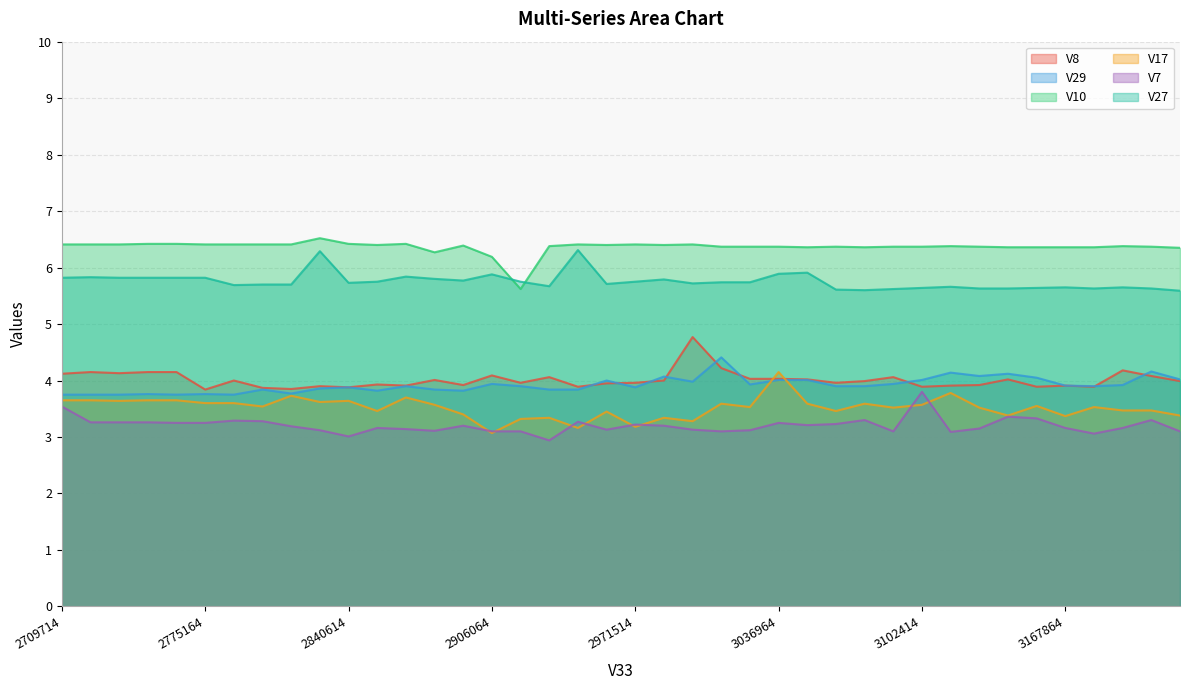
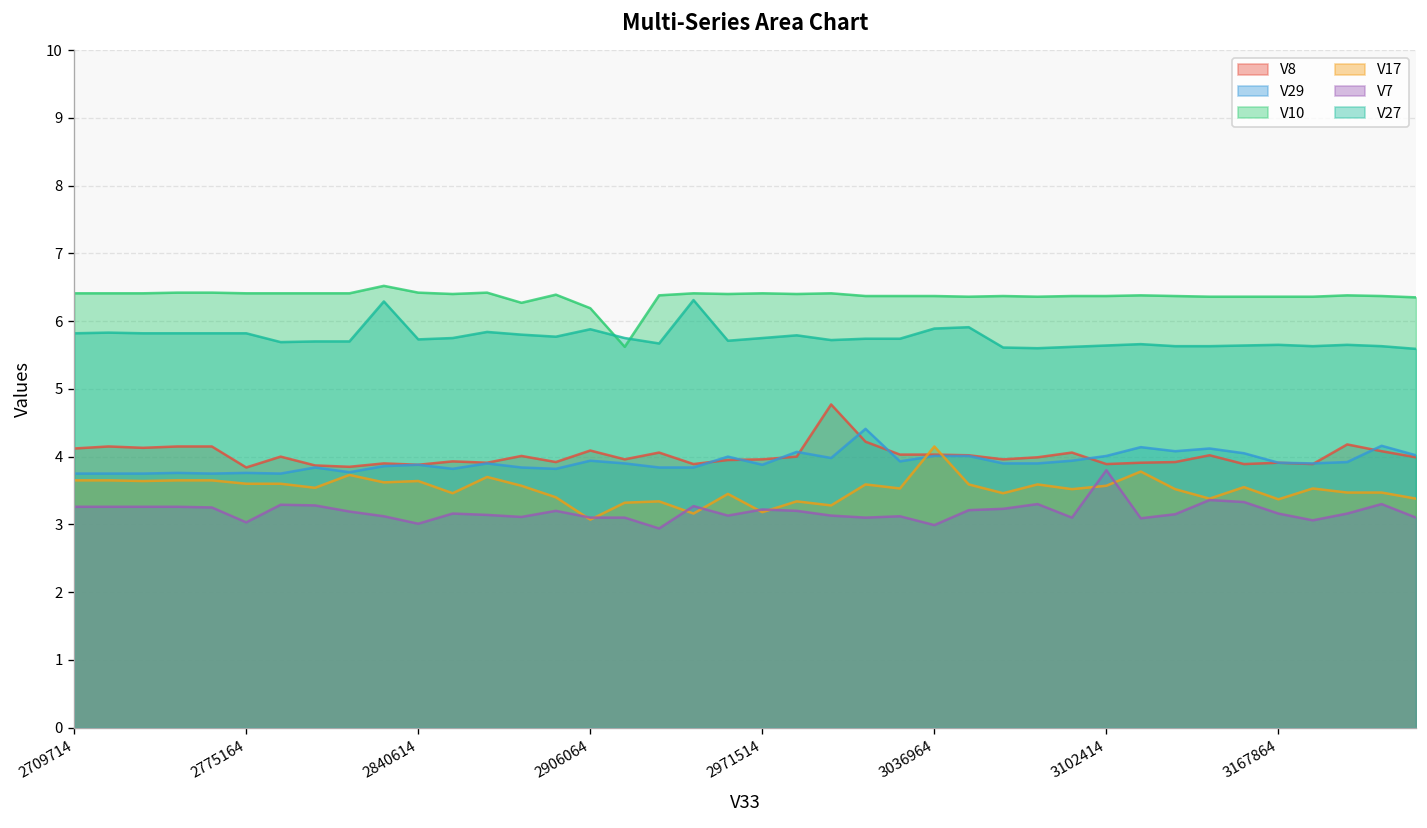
V7, 2709714: 3.5 -> 3.3
V7, 2775164: 3.3 -> 3.0
V7, 3036964: 3.3 -> 3.0
